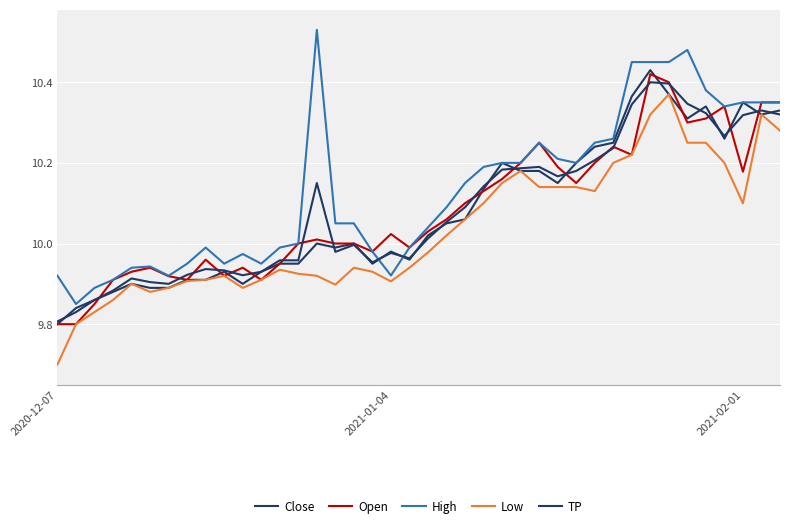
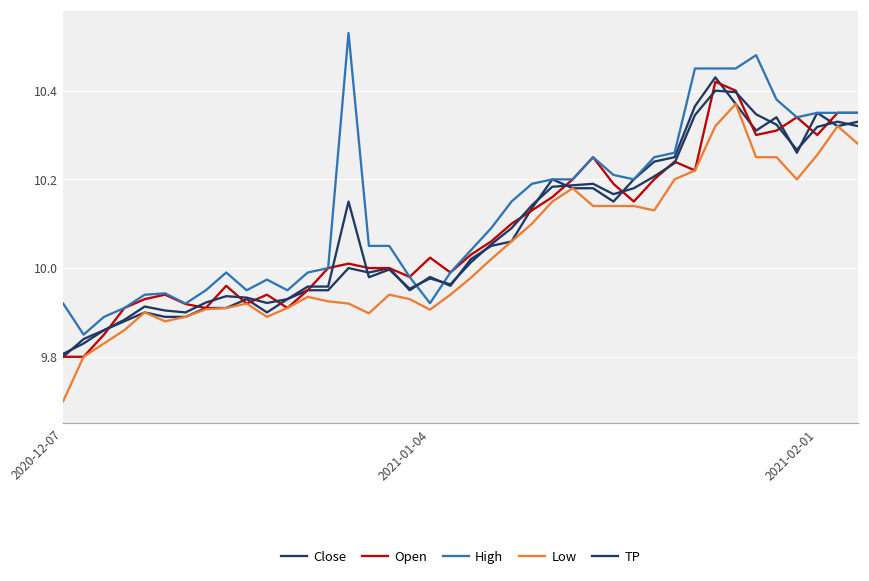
Open, 2021-02-01: 10.18 -> 10.30
Low, 2021-02-01: 10.10 -> 10.26
